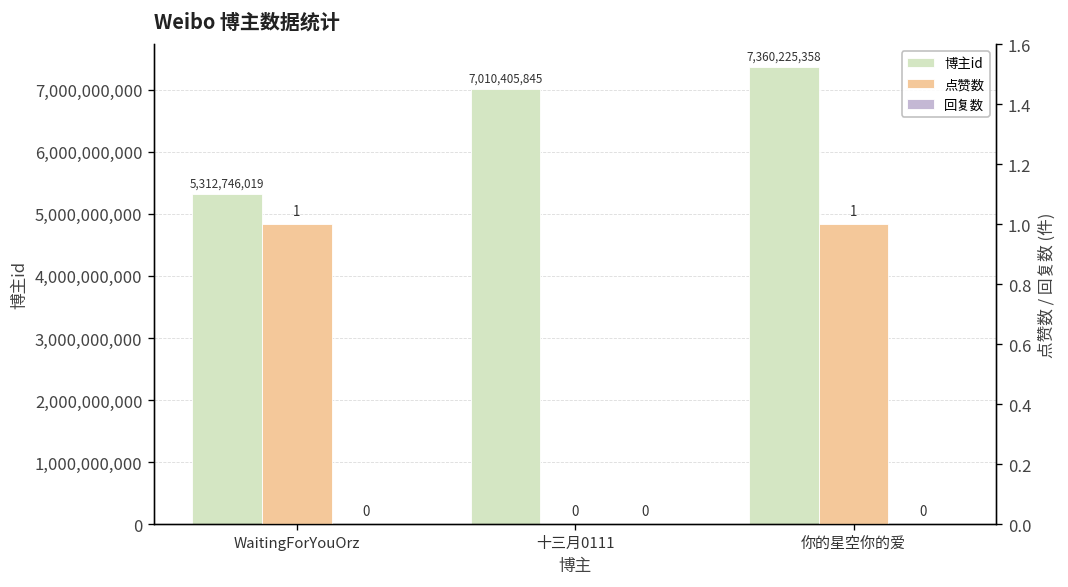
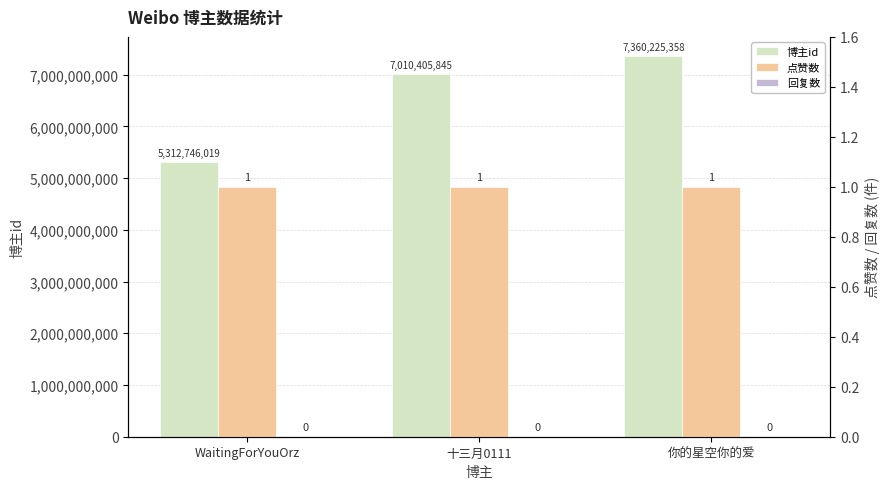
点赞数, 十三月0111: 0 -> 1
